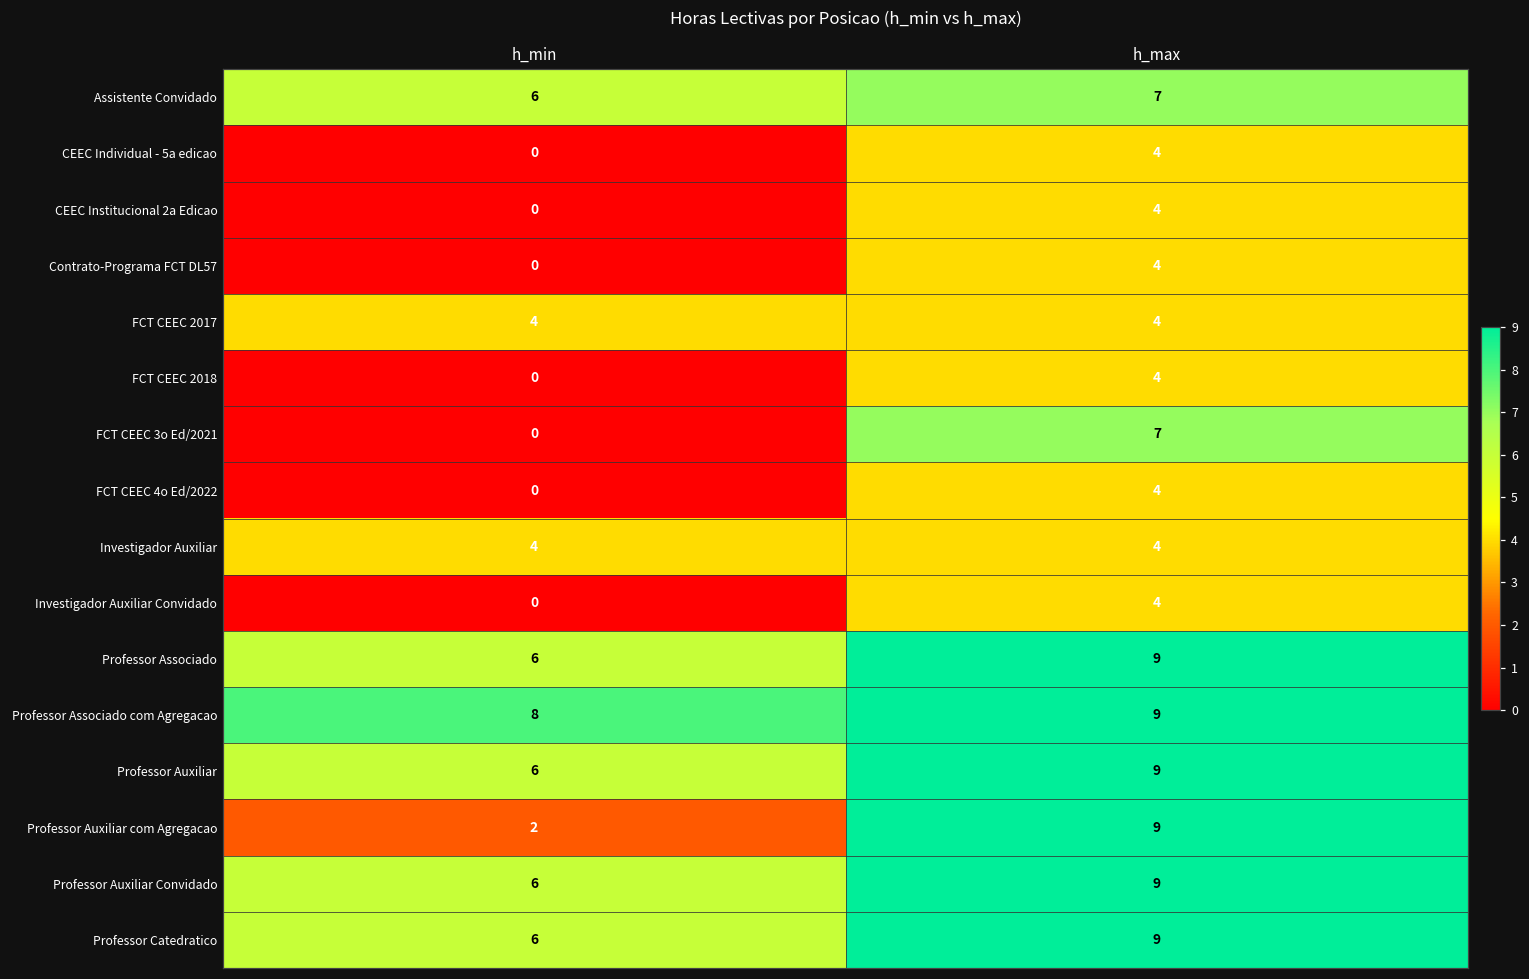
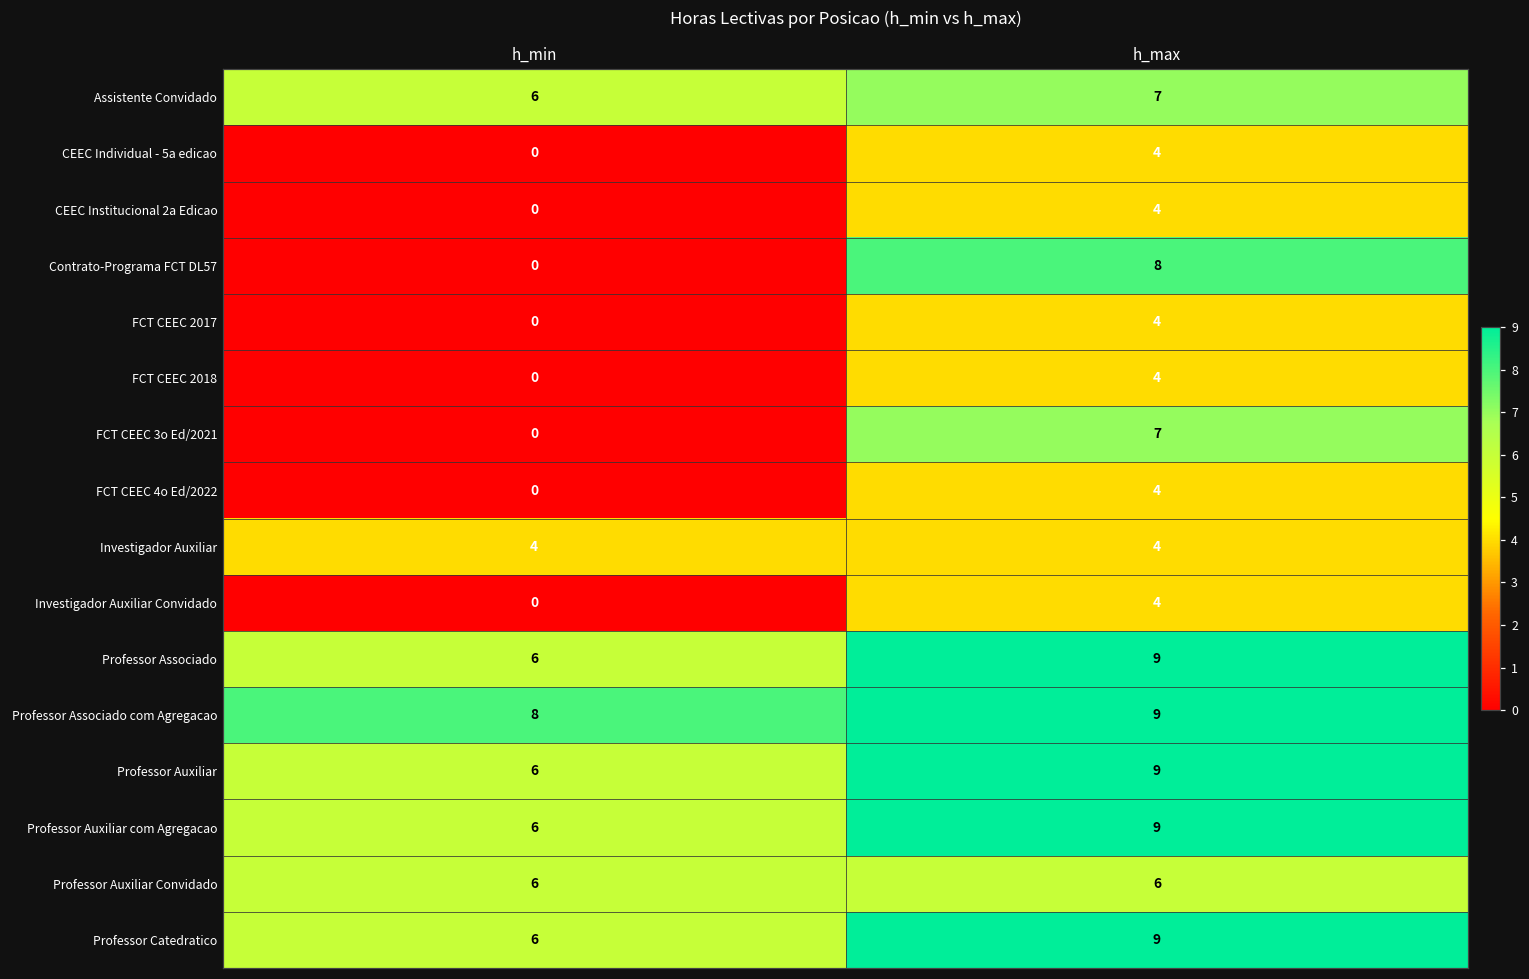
Contrato-Programa FCT DL57, h_max: 4 -> 8
FCT CEEC 2017, h_min: 4 -> 0
Professor Auxiliar com Agregacao, h_min: 2 -> 6
Professor Auxiliar Convidado, h_max: 9 -> 6
